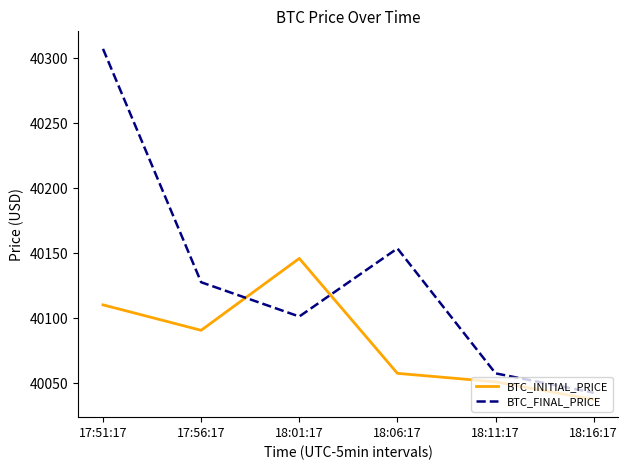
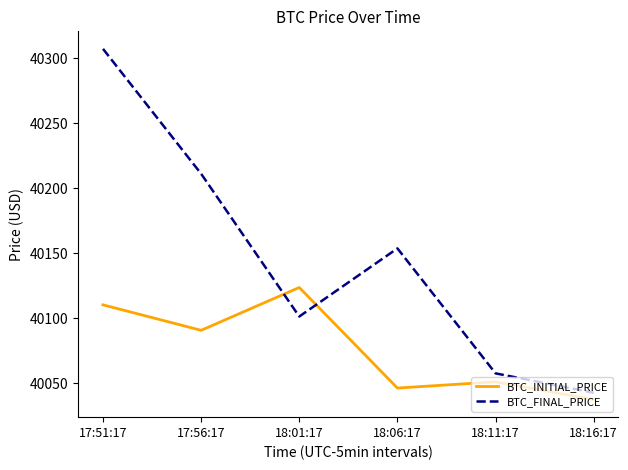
BTC_FINAL_PRICE, 17:56:17: 40128 -> 40211
BTC_INITIAL_PRICE, 18:01:17: 40146 -> 40124
BTC_INITIAL_PRICE, 18:06:17: 40058 -> 40046
